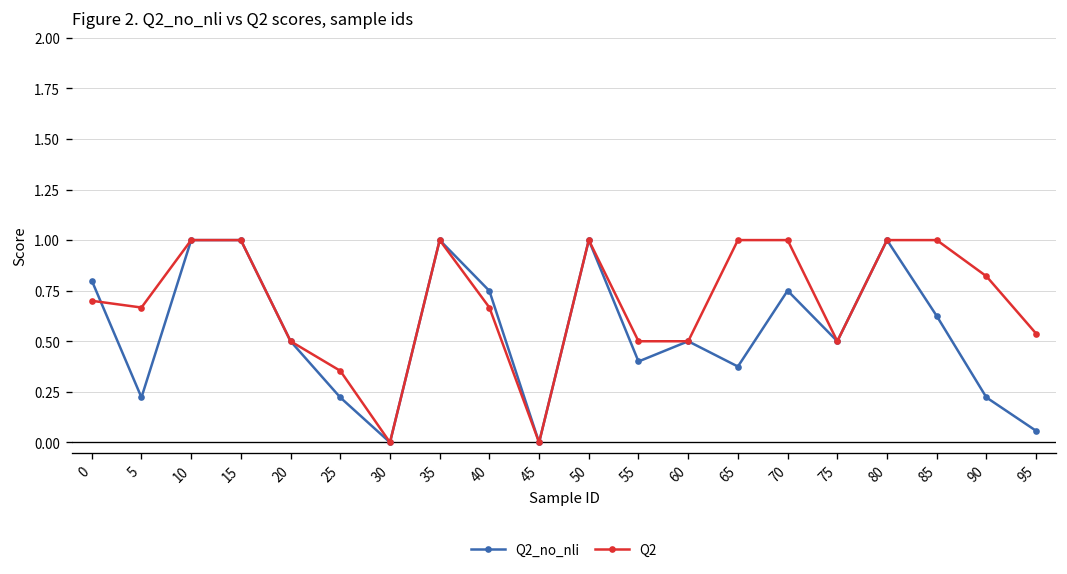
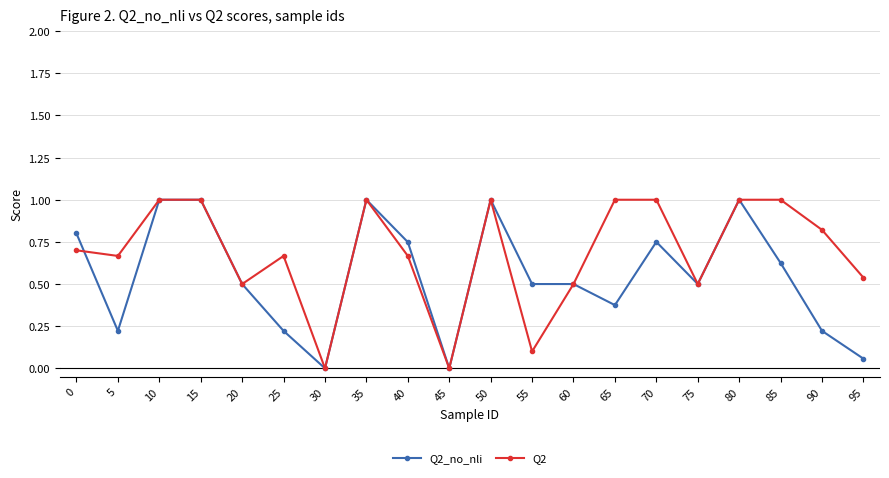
Q2, 25: 0.35 -> 0.67
Q2_no_nli, 55: 0.4 -> 0.5
Q2, 55: 0.5 -> 0.1
